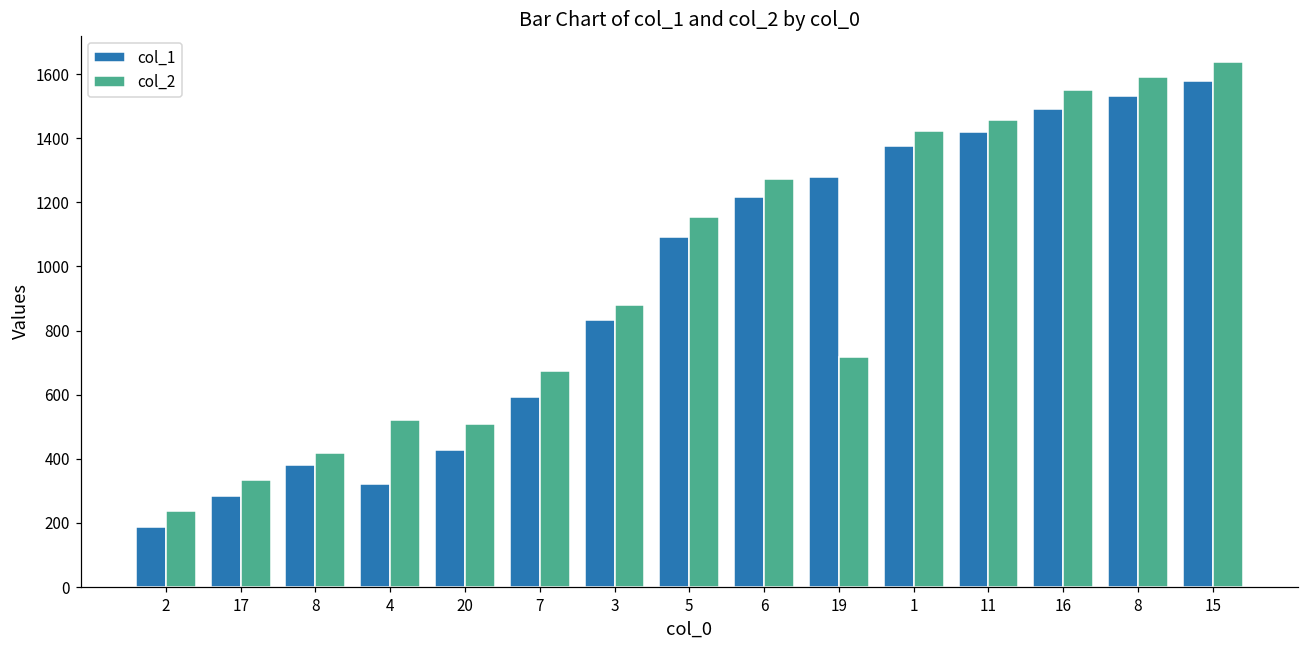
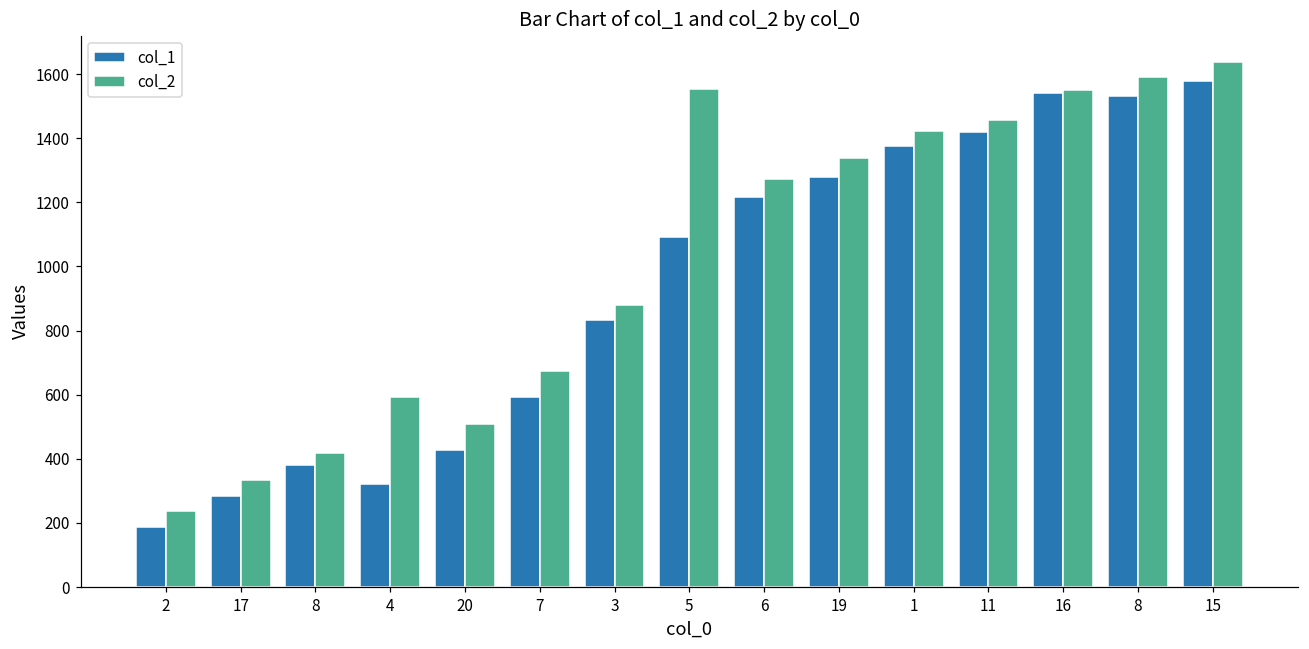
col_2, 4: 520 -> 590
col_2, 5: 1160 -> 1550
col_2, 19: 720 -> 1340
col_1, 16: 1490 -> 1540
